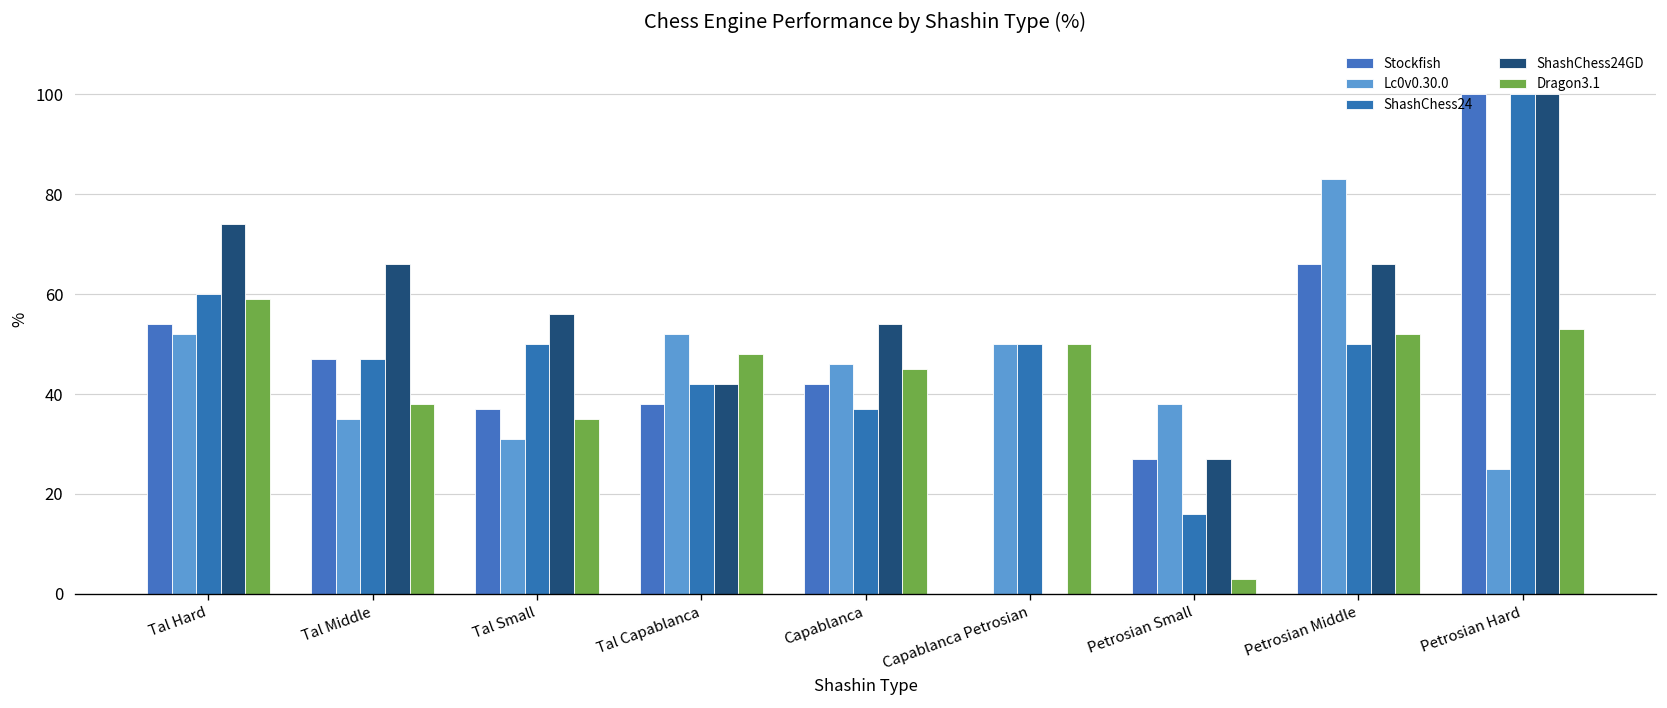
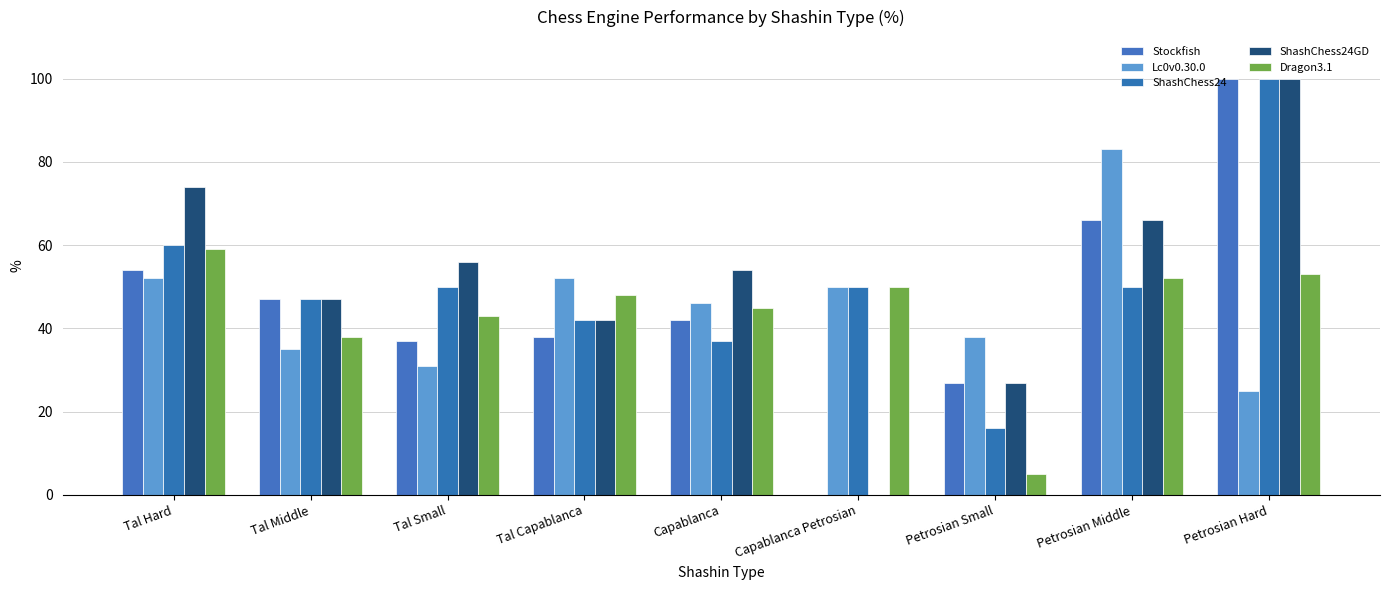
ShashChess24GD, Tal Middle: 66 -> 47
Dragon3.1, Tal Small: 35 -> 43
Dragon3.1, Petrosian Small: 3 -> 5
